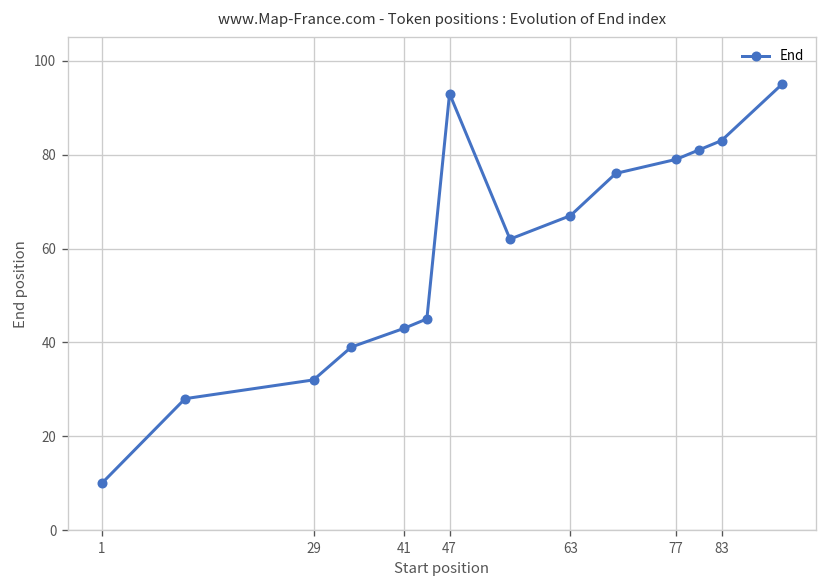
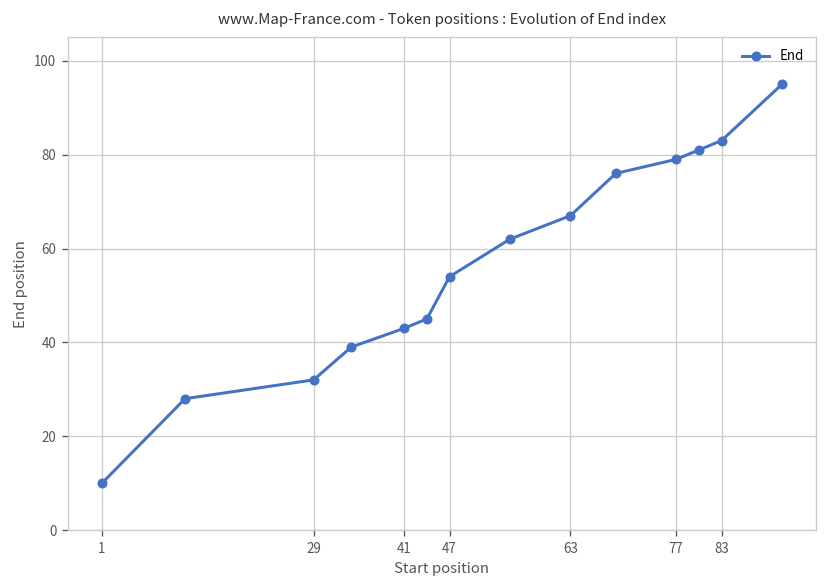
47: 93 -> 54
